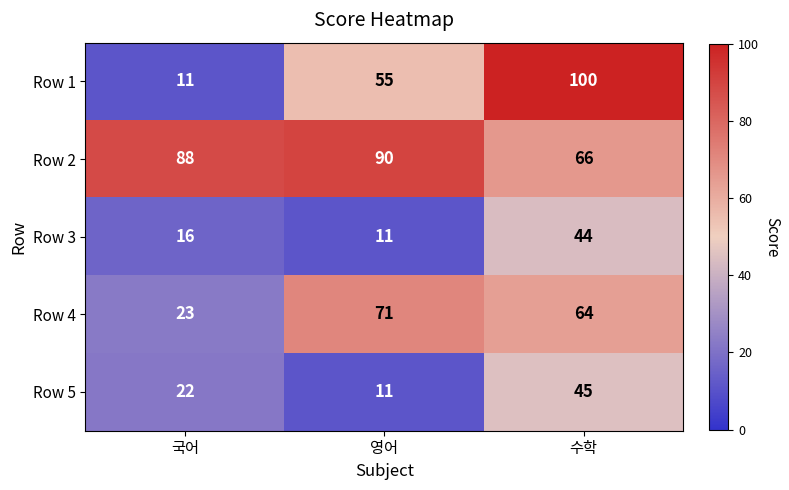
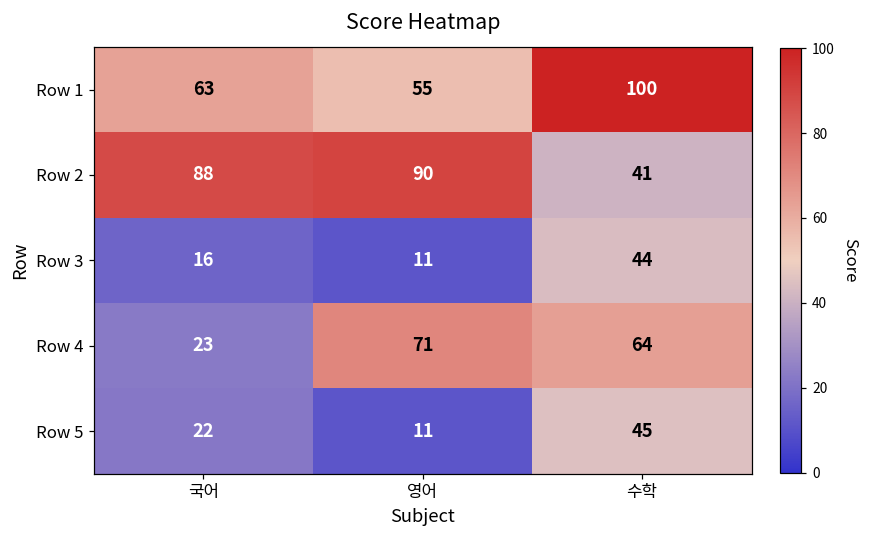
Row 1, 국어: 11 -> 63
Row 2, 수학: 66 -> 41
